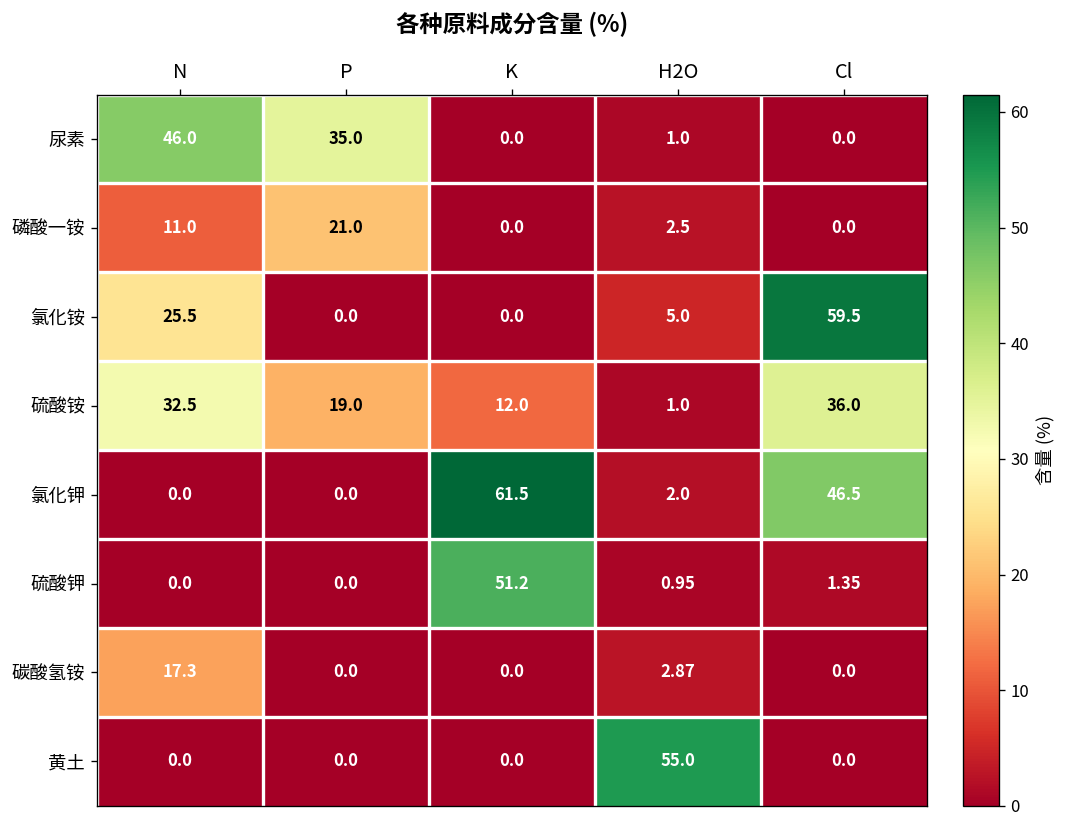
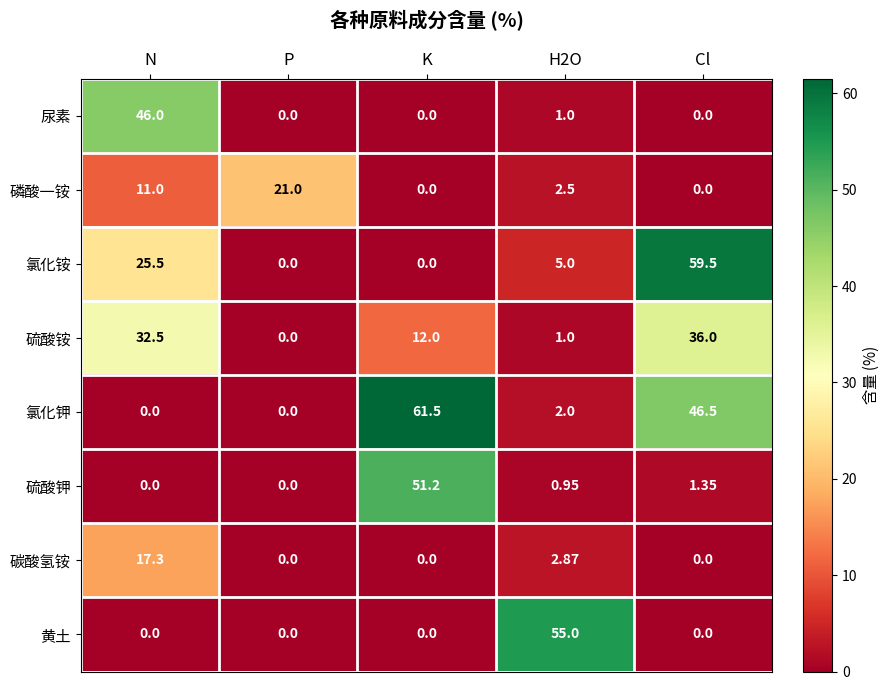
尿素, P: 35.0 -> 0.0
硫酸铵, P: 19.0 -> 0.0
